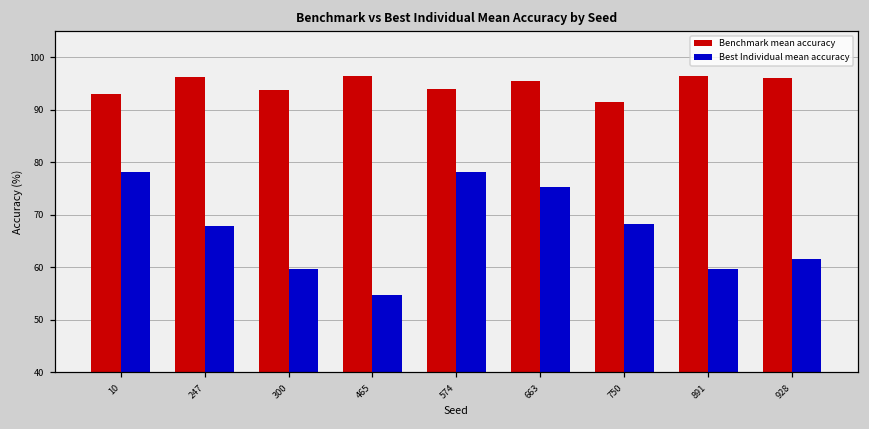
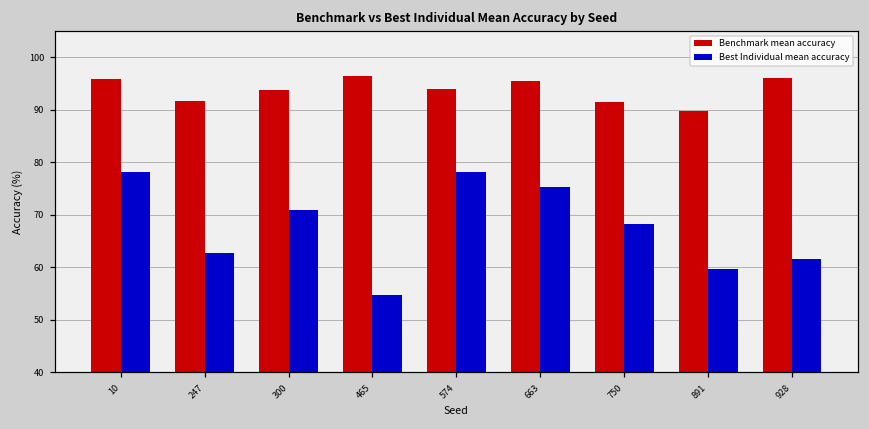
Benchmark mean accuracy, 10: 93 -> 96
Benchmark mean accuracy, 247: 96 -> 92
Best Individual mean accuracy, 247: 68 -> 63
Best Individual mean accuracy, 300: 60 -> 71
Benchmark mean accuracy, 891: 96 -> 90
